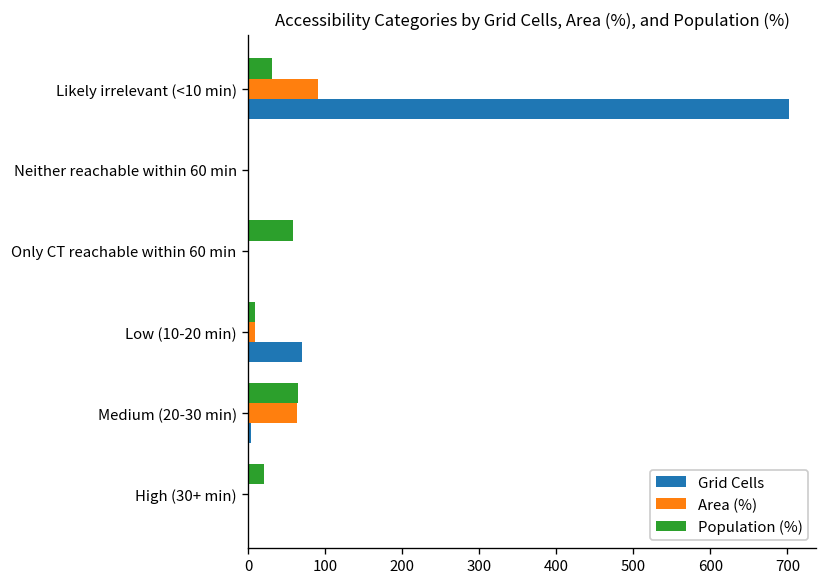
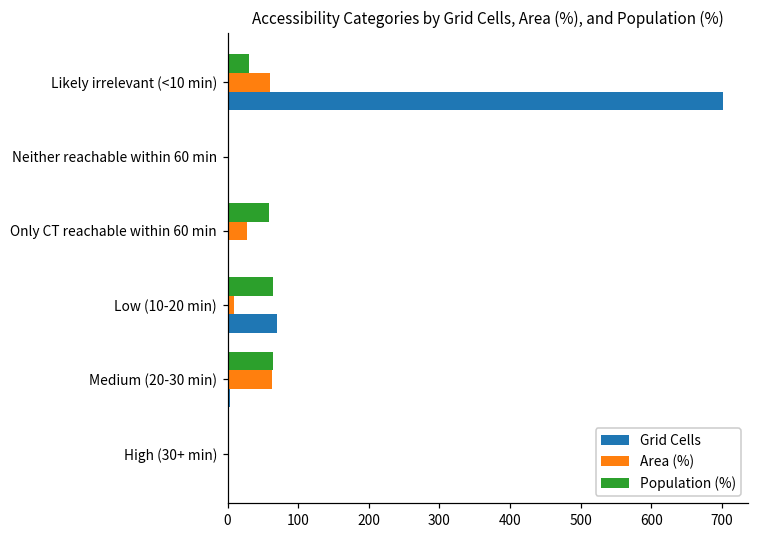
Area (%), Likely irrelevant (<10 min): 90 -> 60
Area (%), Only CT reachable within 60 min: 0 -> 30
Population (%), Low (10-20 min): 10 -> 60
Population (%), High (30+ min): 20 -> 0
